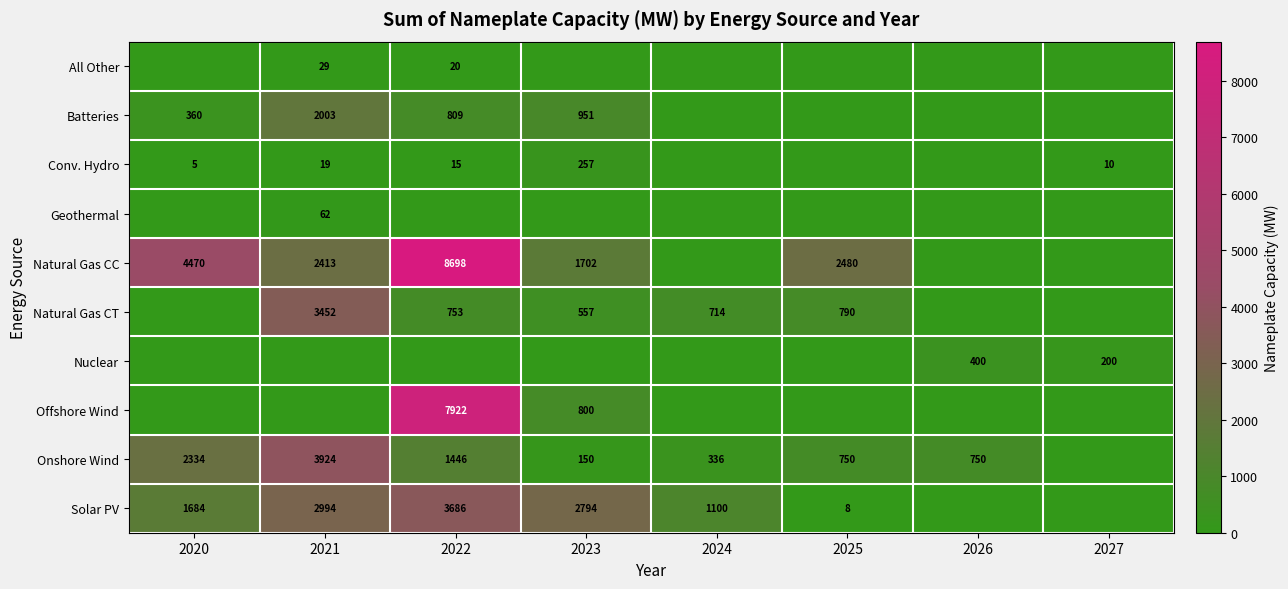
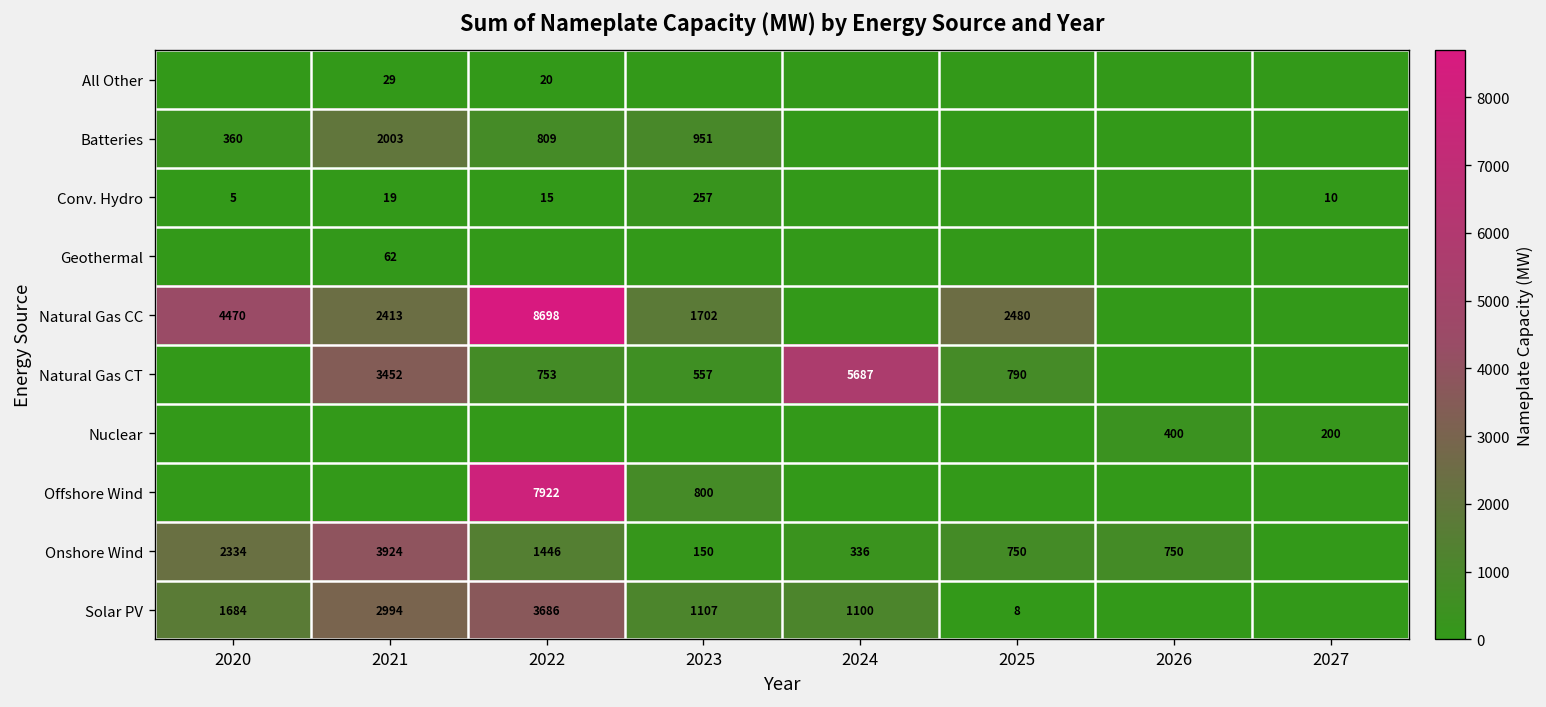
Natural Gas CT, 2024: 714 -> 5687
Solar PV, 2023: 2794 -> 1107
